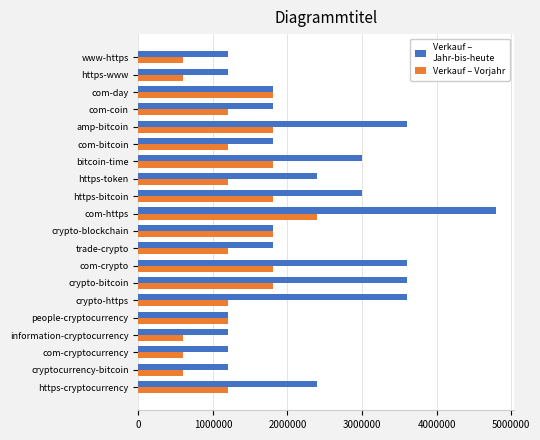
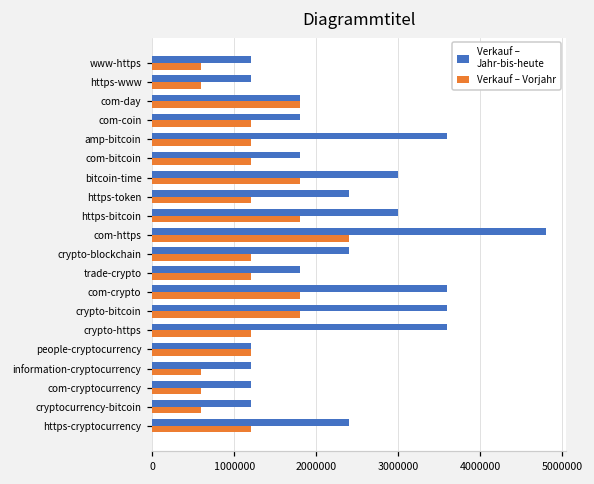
Verkauf – Vorjahr, amp-bitcoin: 1800000 -> 1200000
Verkauf – Jahr-bis-heute, crypto-blockchain: 1800000 -> 2400000
Verkauf – Vorjahr, crypto-blockchain: 1800000 -> 1200000
